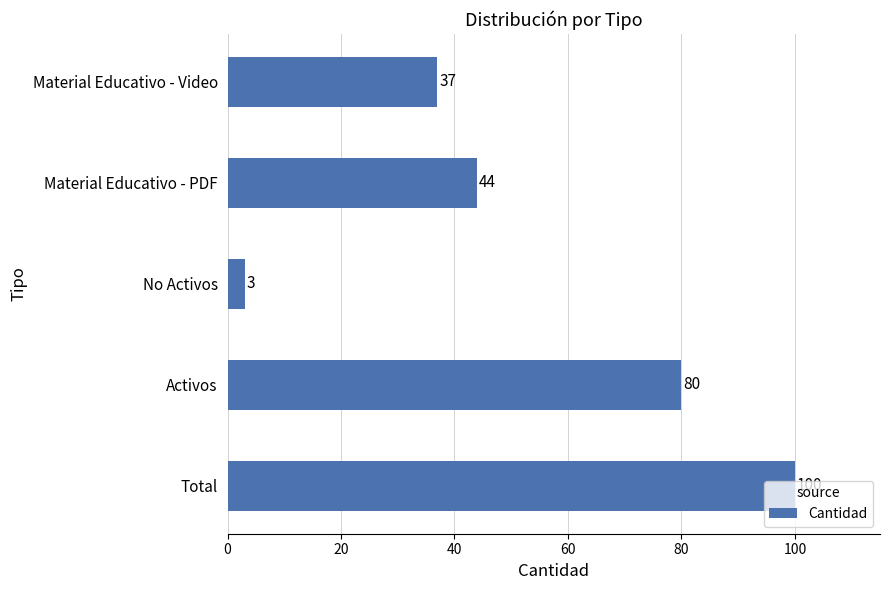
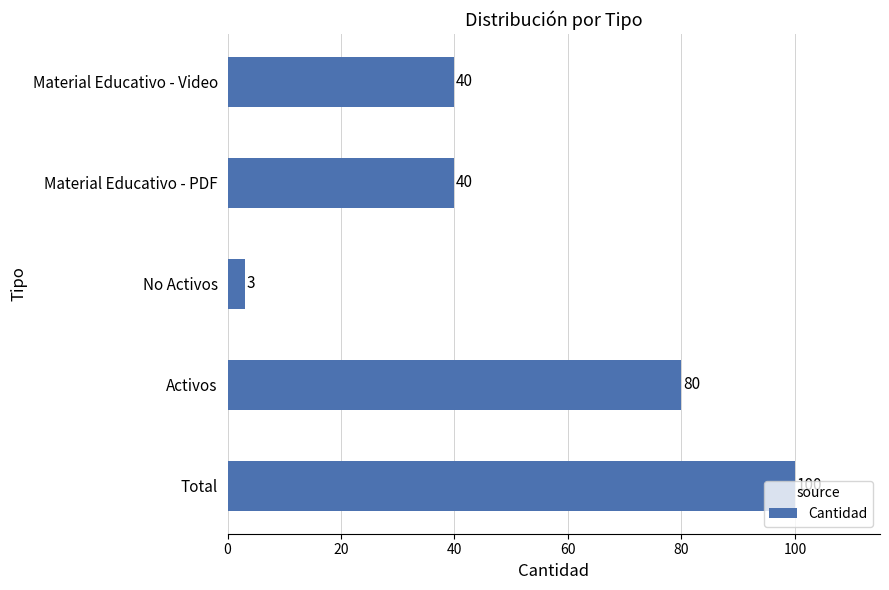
Material Educativo - Video: 37 -> 40
Material Educativo - PDF: 44 -> 40
